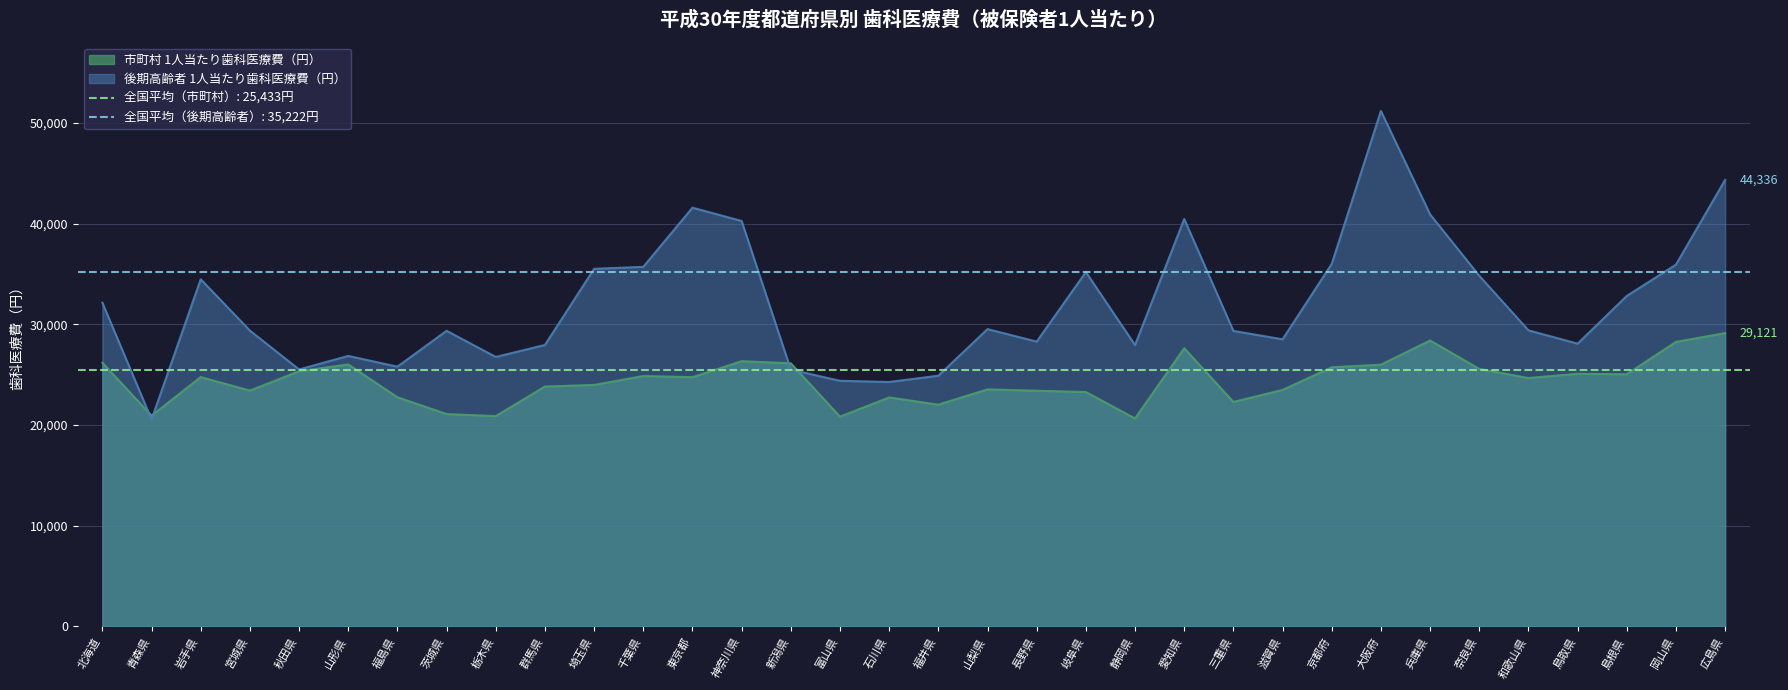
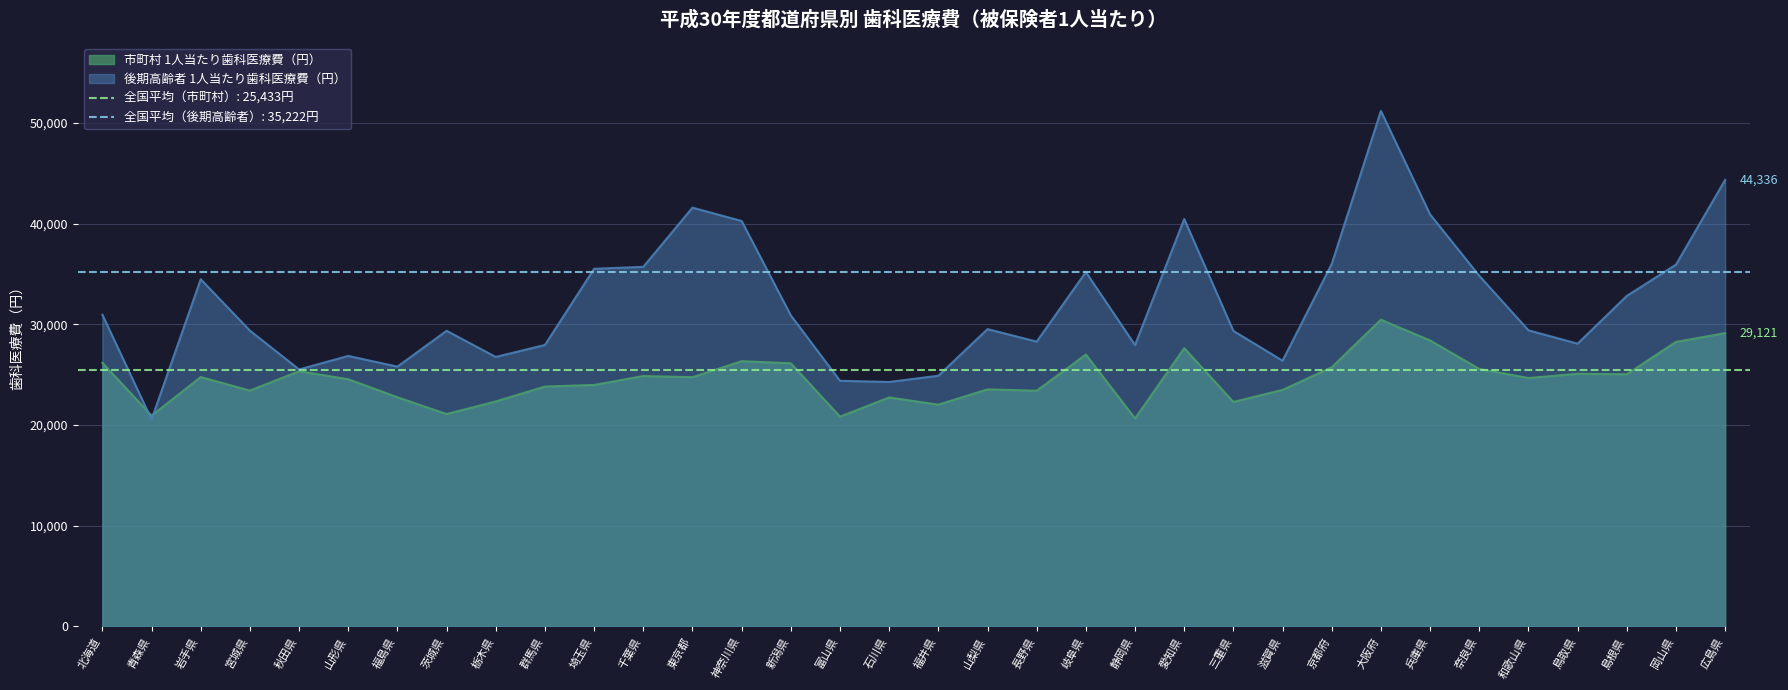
後期高齢者 1人当たり歯科医療費（円）, 北海道: 32,100 -> 31,000
市町村 1人当たり歯科医療費（円）, 山形県: 26,000 -> 24,500
市町村 1人当たり歯科医療費（円）, 栃木県: 20,900 -> 22,300
後期高齢者 1人当たり歯科医療費（円）, 新潟県: 25,500 -> 30,900
市町村 1人当たり歯科医療費（円）, 岐阜県: 23,300 -> 27,000
後期高齢者 1人当たり歯科医療費（円）, 滋賀県: 28,500 -> 26,400
市町村 1人当たり歯科医療費（円）, 大阪府: 26,000 -> 30,500
